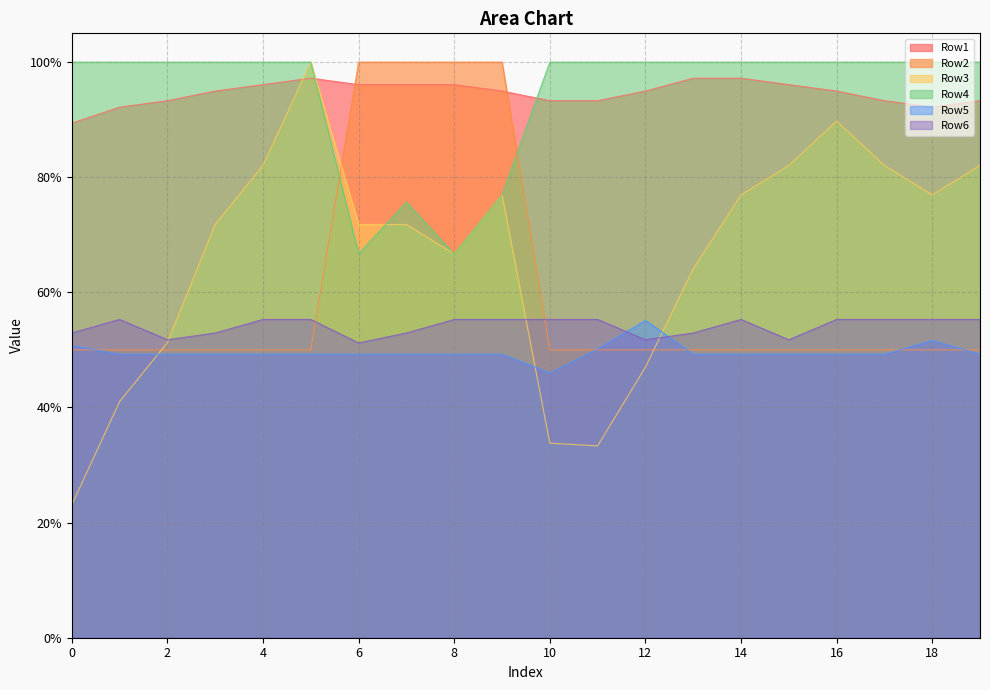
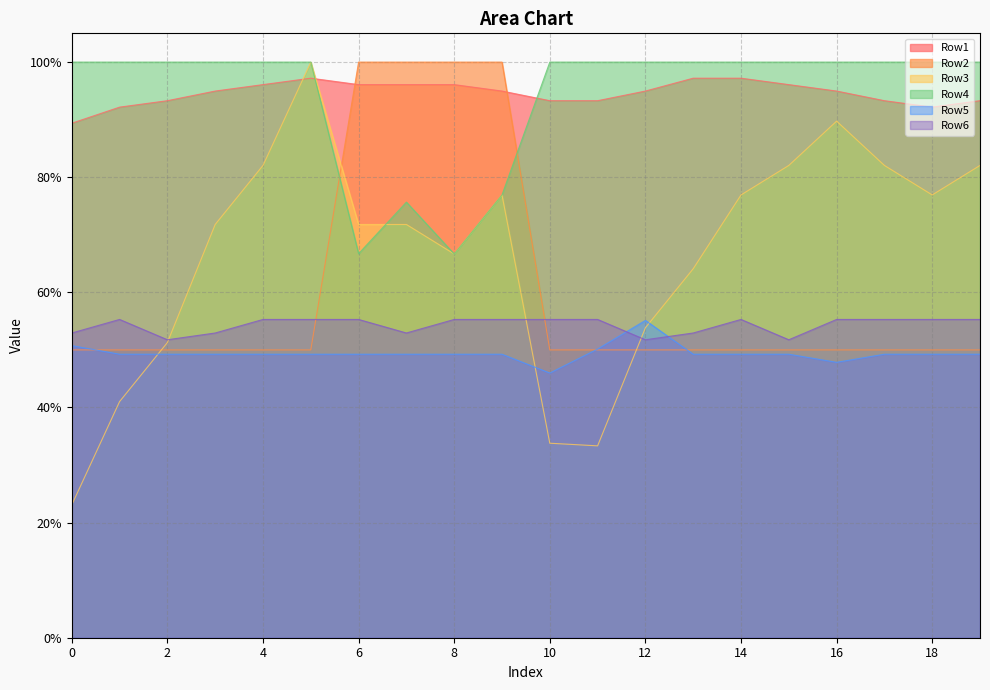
Row6, 6: 51% -> 55%
Row3, 12: 47% -> 54%
Row5, 16: 49% -> 48%
Row5, 18: 52% -> 49%
